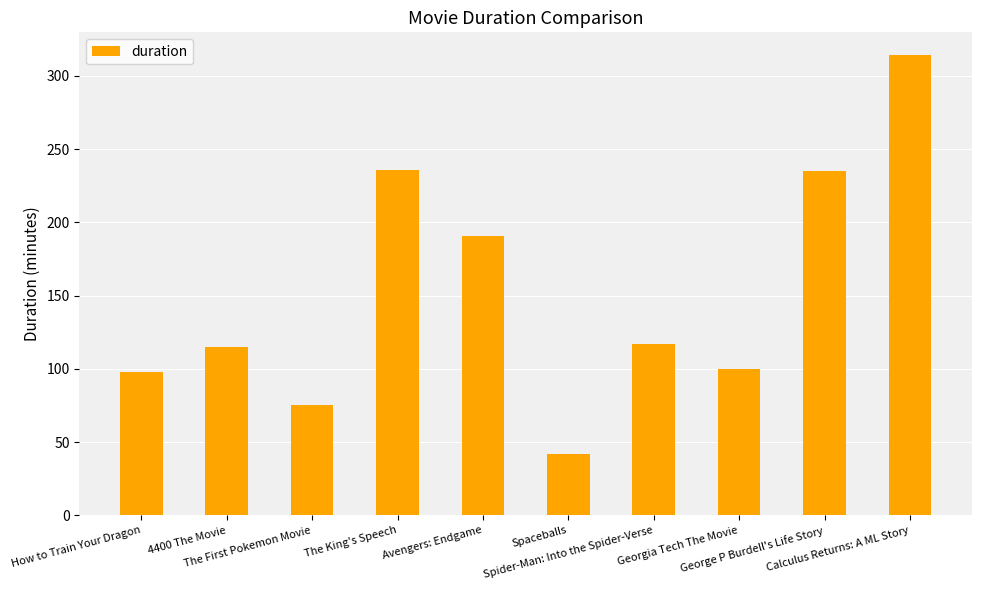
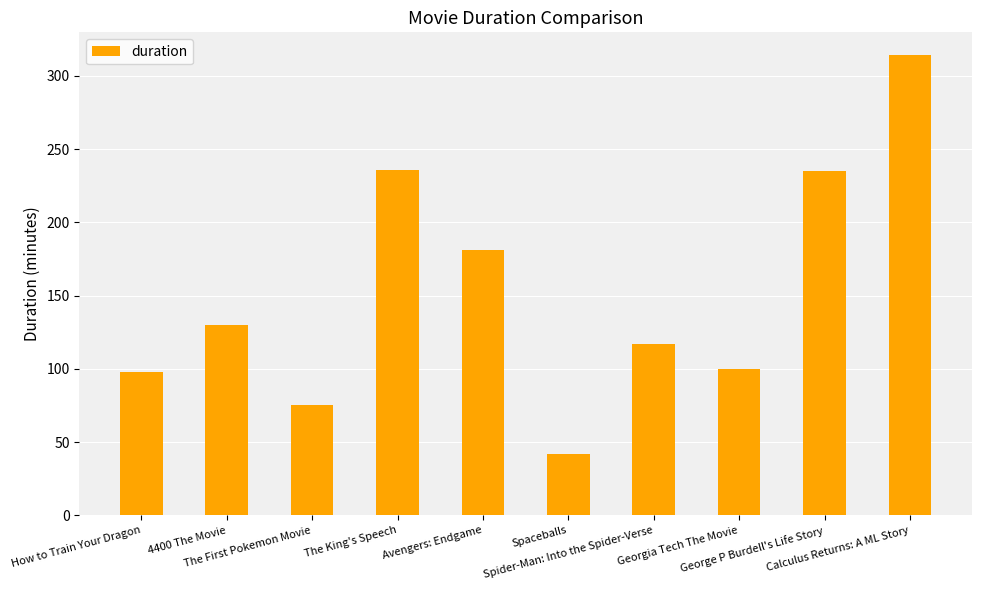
4400 The Movie: 115 -> 130
Avengers: Endgame: 191 -> 181
